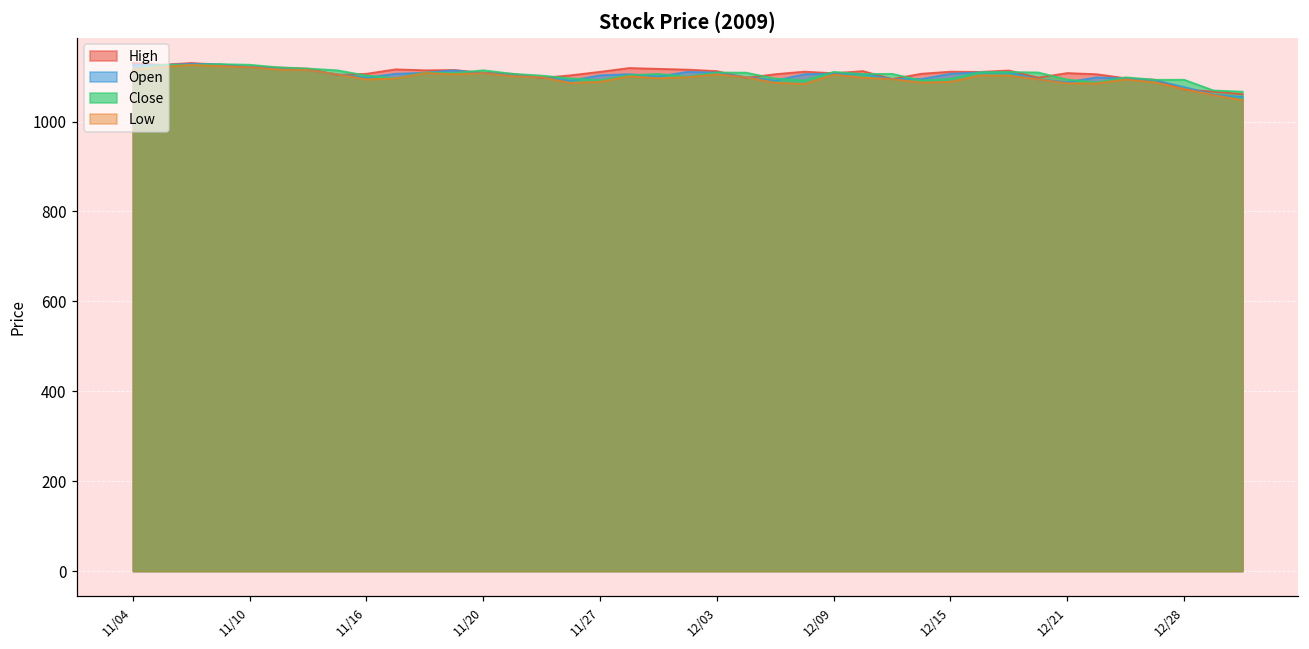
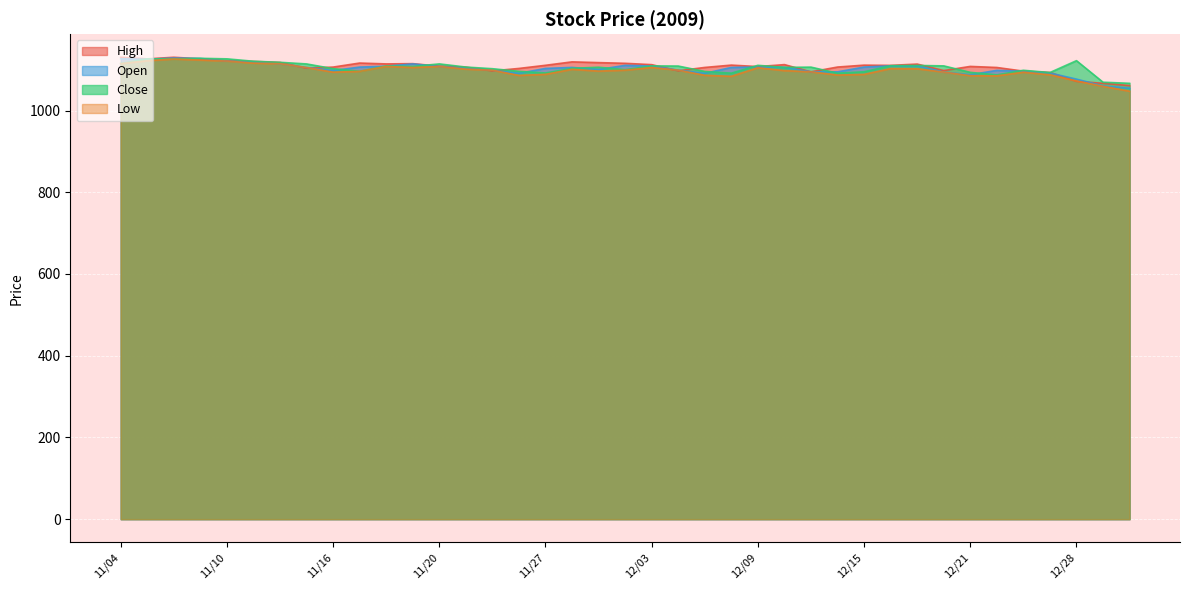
Close, 12/28: 1090 -> 1120
